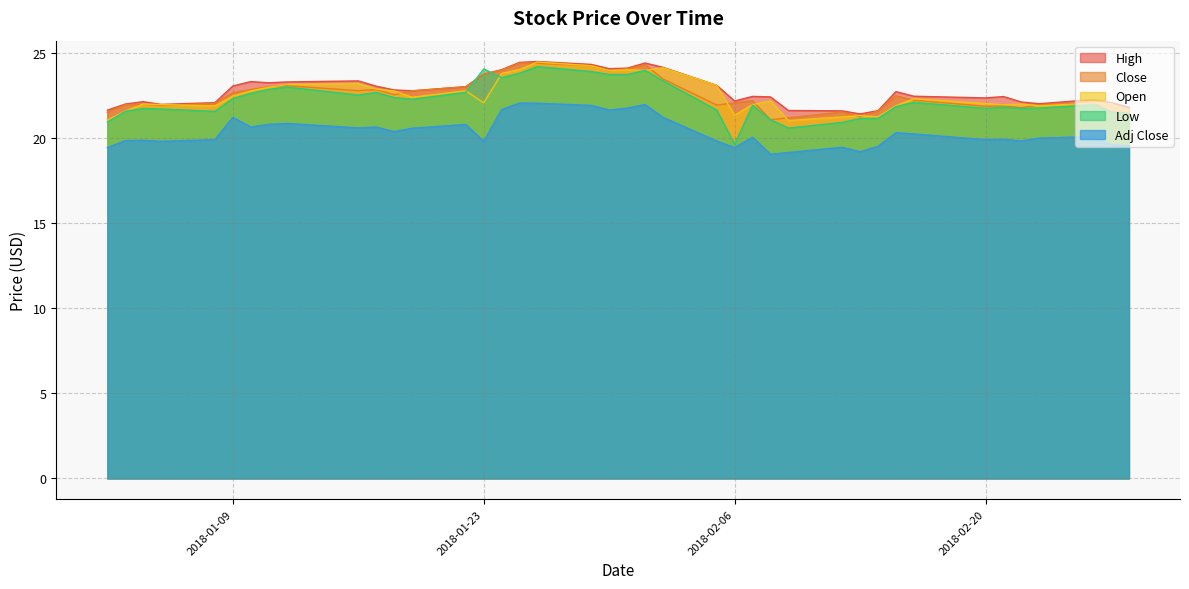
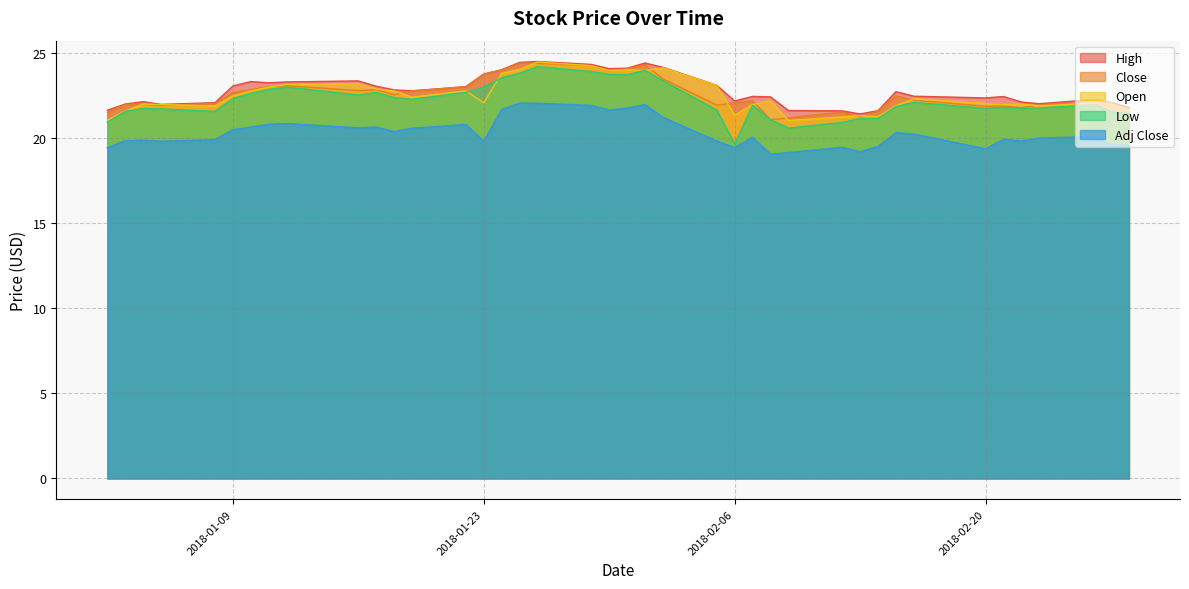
Adj Close, 2018-01-09: 21.2 -> 20.5
Low, 2018-01-23: 24.1 -> 23.0
Adj Close, 2018-02-20: 19.9 -> 19.4
